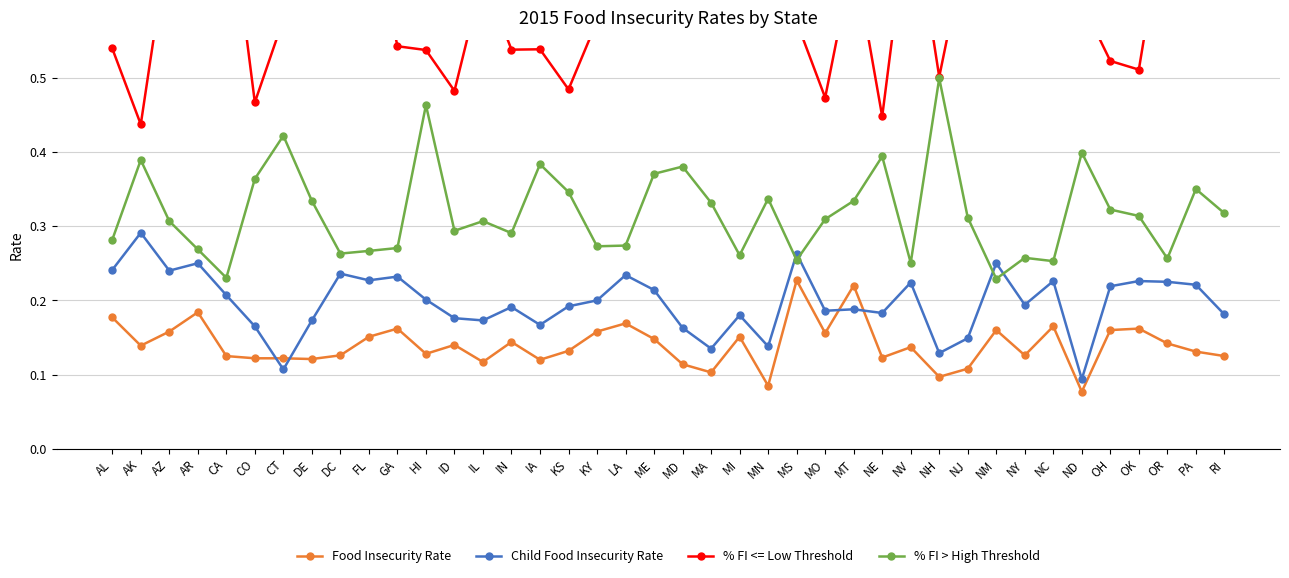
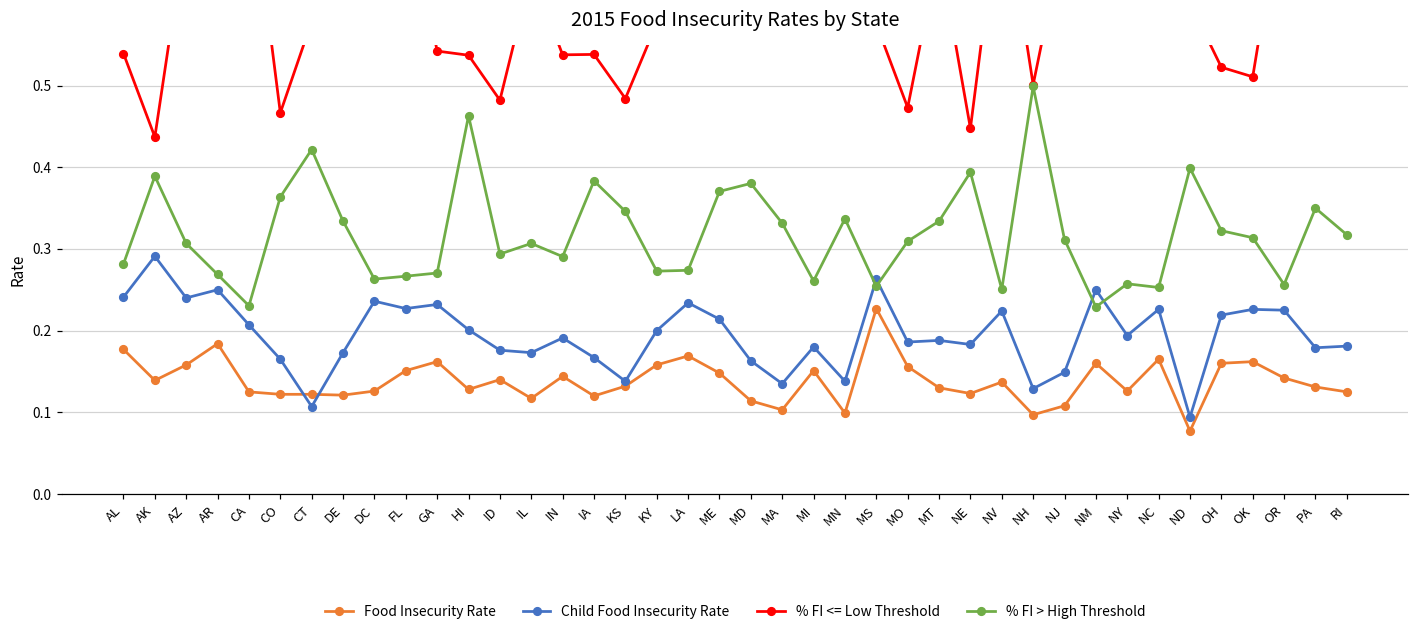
Child Food Insecurity Rate, KS: 0.19 -> 0.14
Food Insecurity Rate, MN: 0.09 -> 0.10
Food Insecurity Rate, MT: 0.22 -> 0.13
Child Food Insecurity Rate, PA: 0.22 -> 0.18
